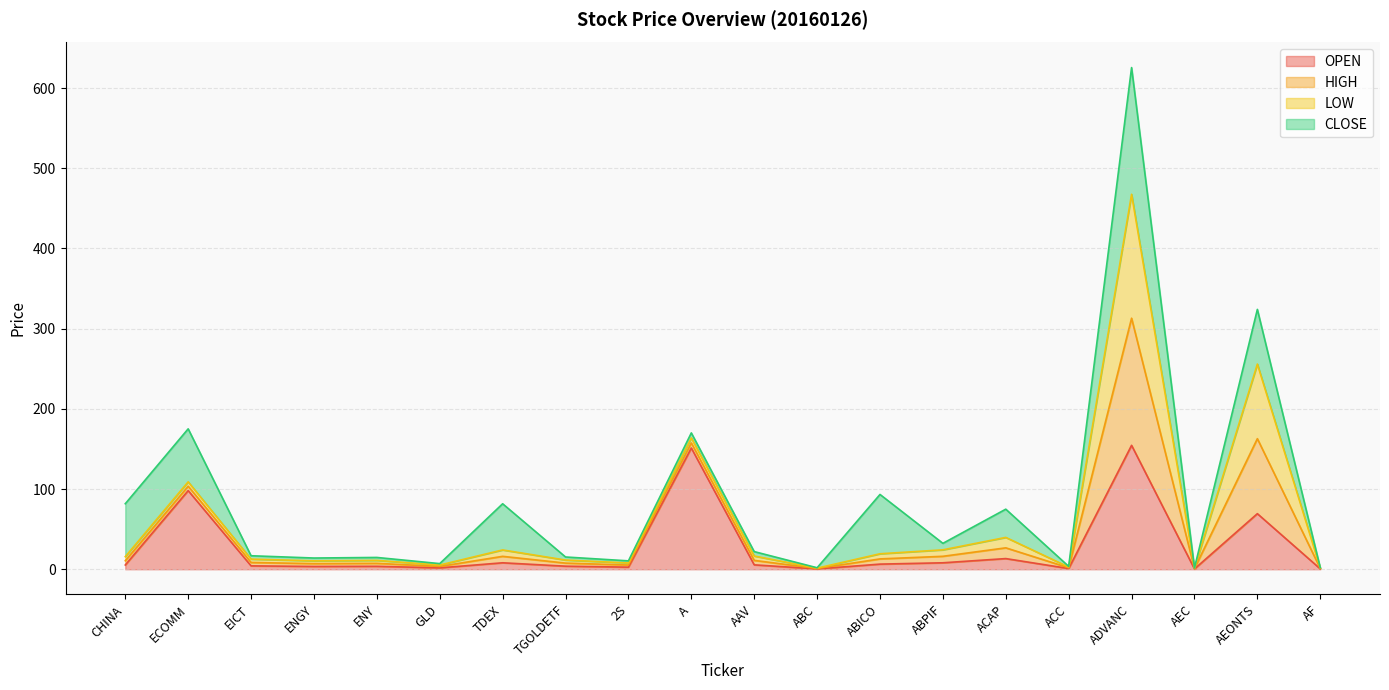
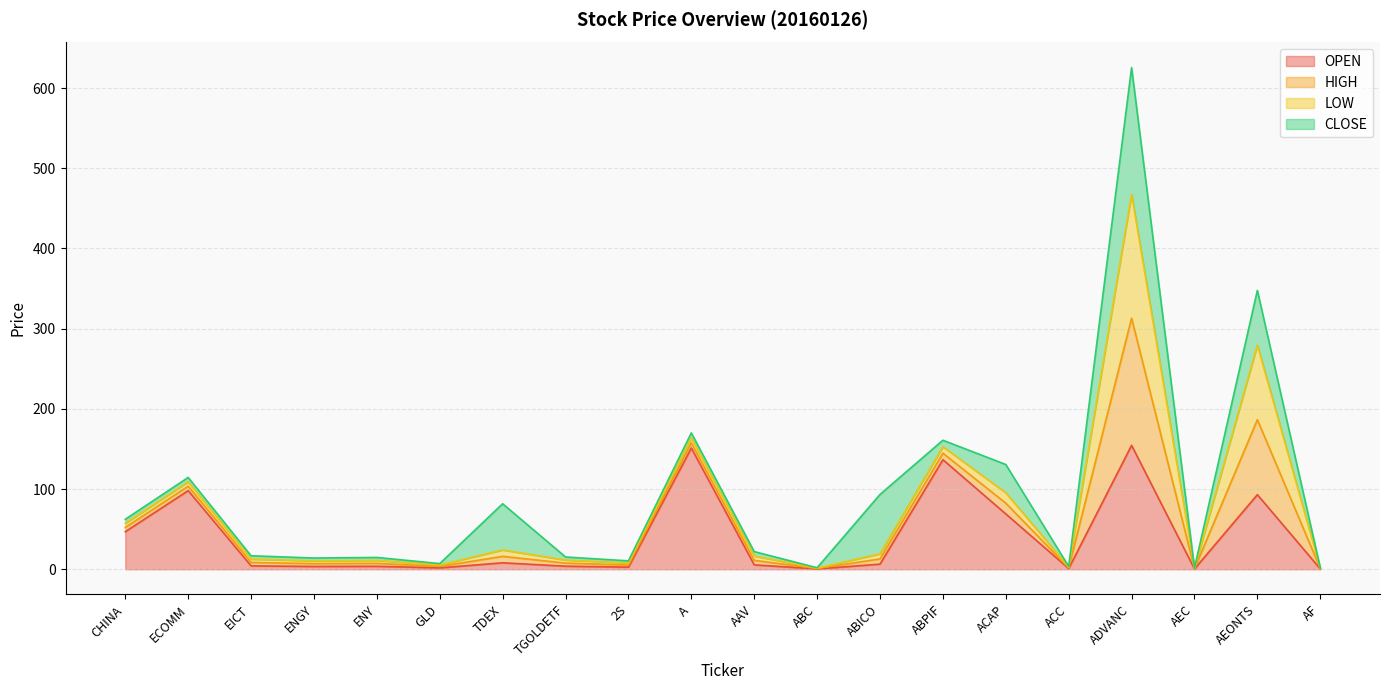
OPEN, CHINA: 10 -> 50
CLOSE, CHINA: 70 -> 10
CLOSE, ECOMM: 70 -> 10
OPEN, ABPIF: 10 -> 140
OPEN, ACAP: 10 -> 70
OPEN, AEONTS: 70 -> 90
